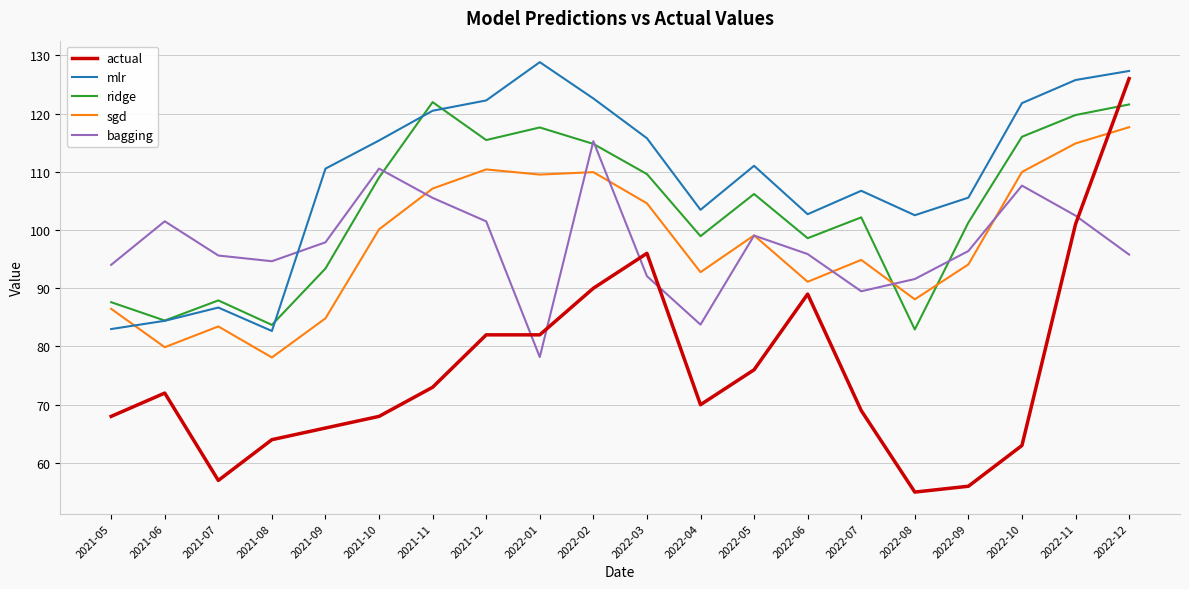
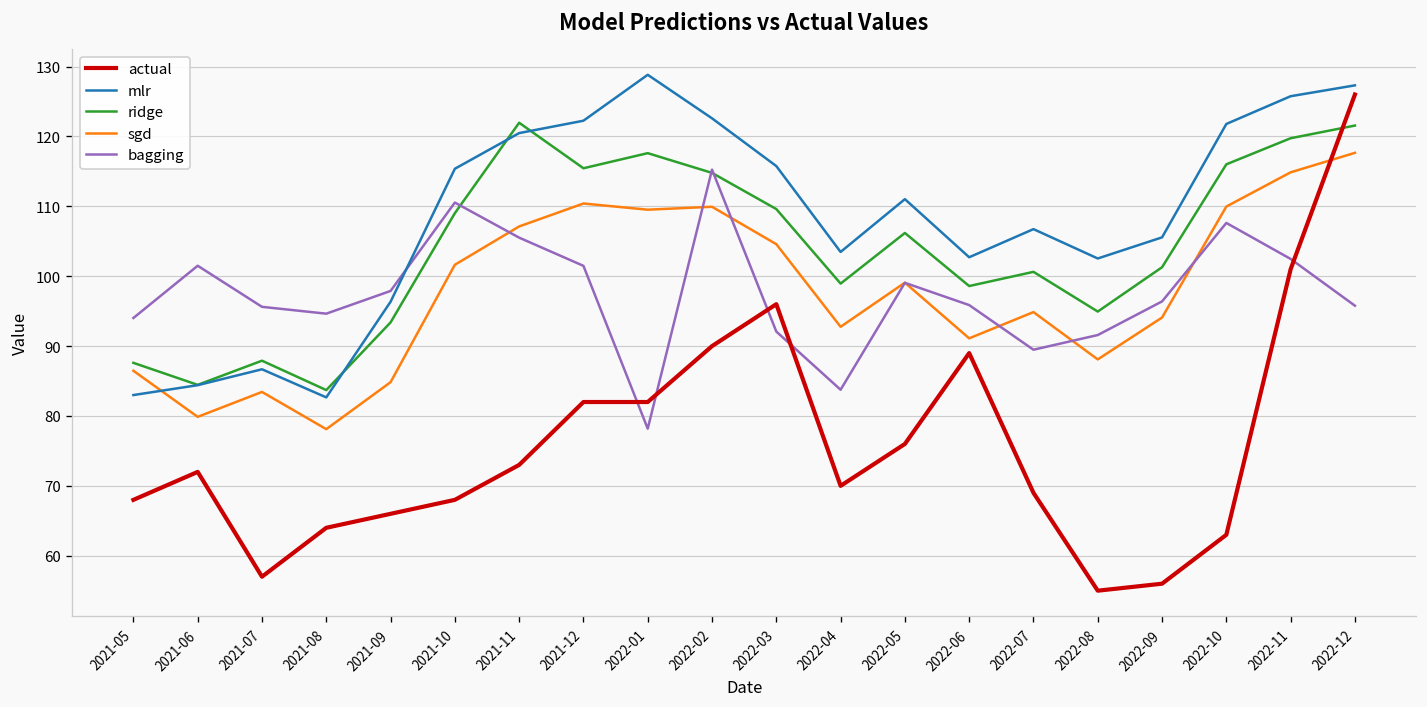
mlr, 2021-09: 111 -> 96
sgd, 2021-10: 100 -> 102
ridge, 2022-07: 102 -> 101
ridge, 2022-08: 83 -> 95
